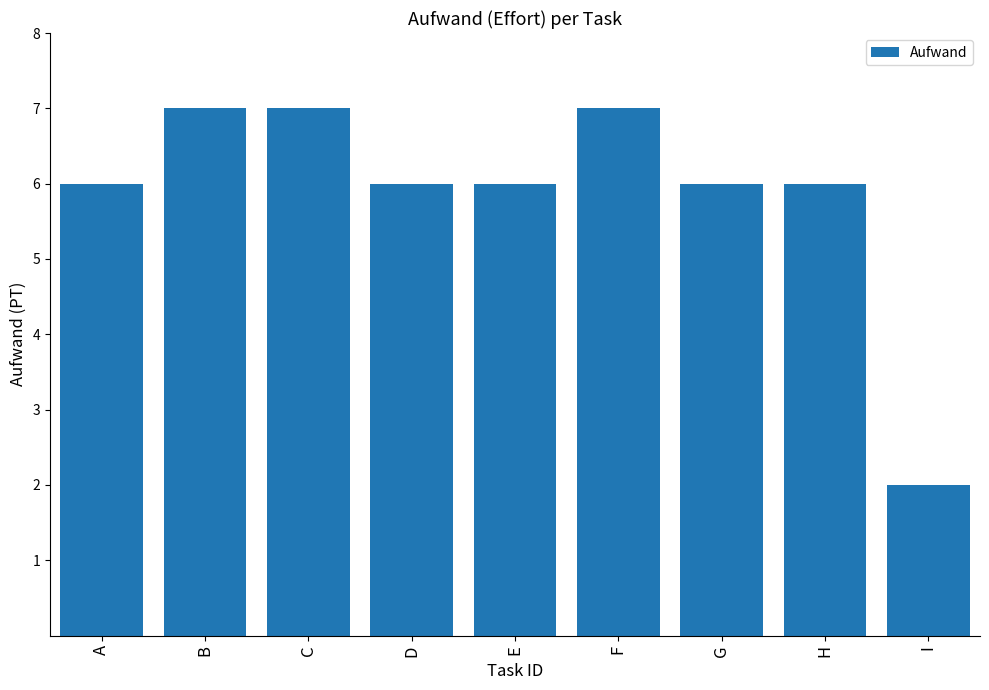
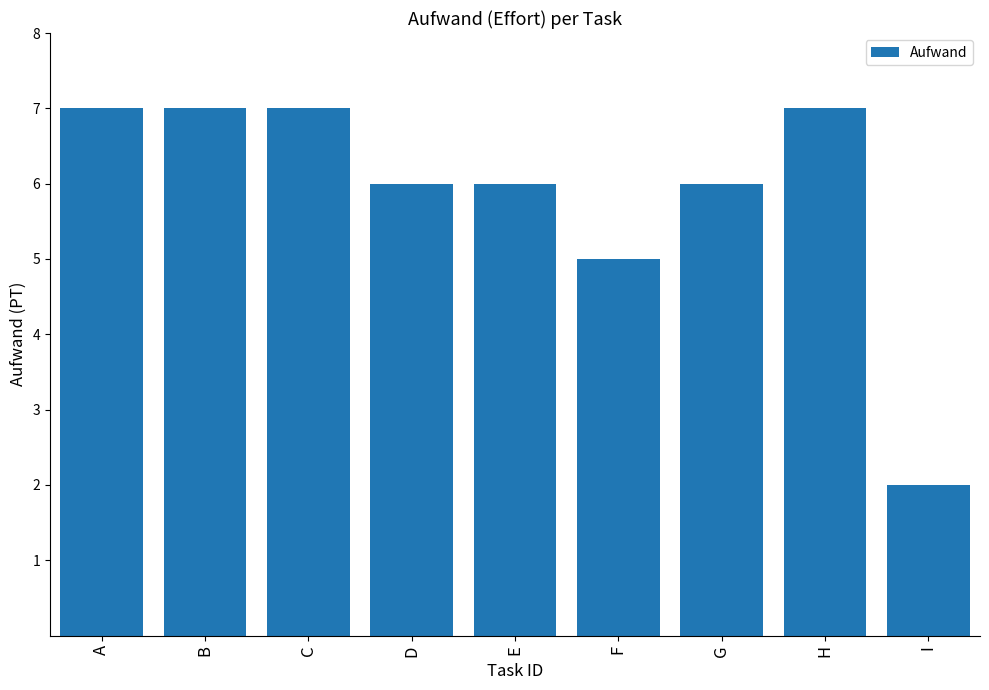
A: 6 -> 7
F: 7 -> 5
H: 6 -> 7
